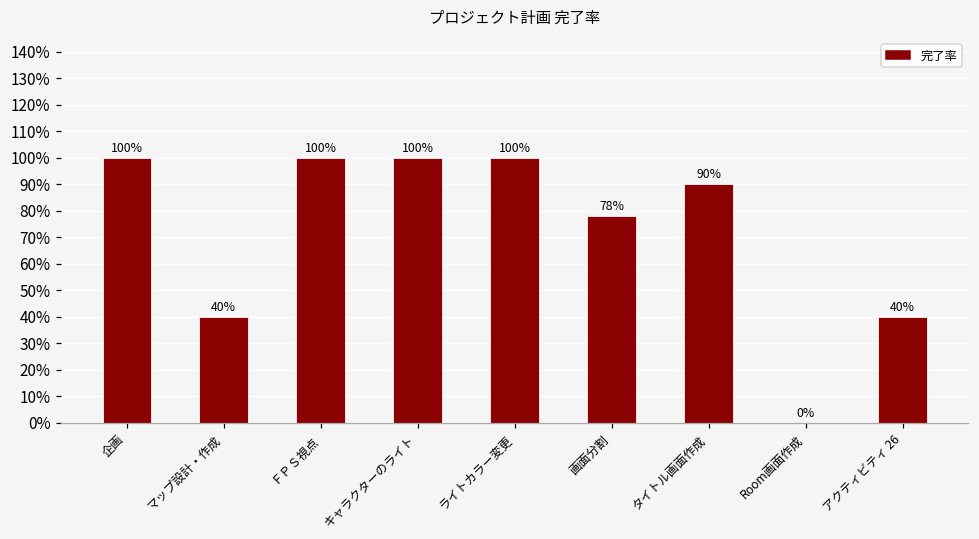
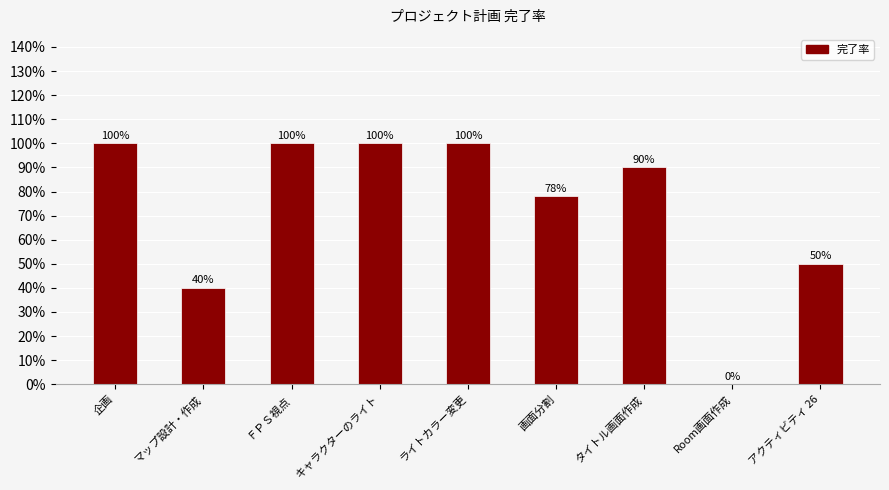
アクティビティ 26: 40% -> 50%
